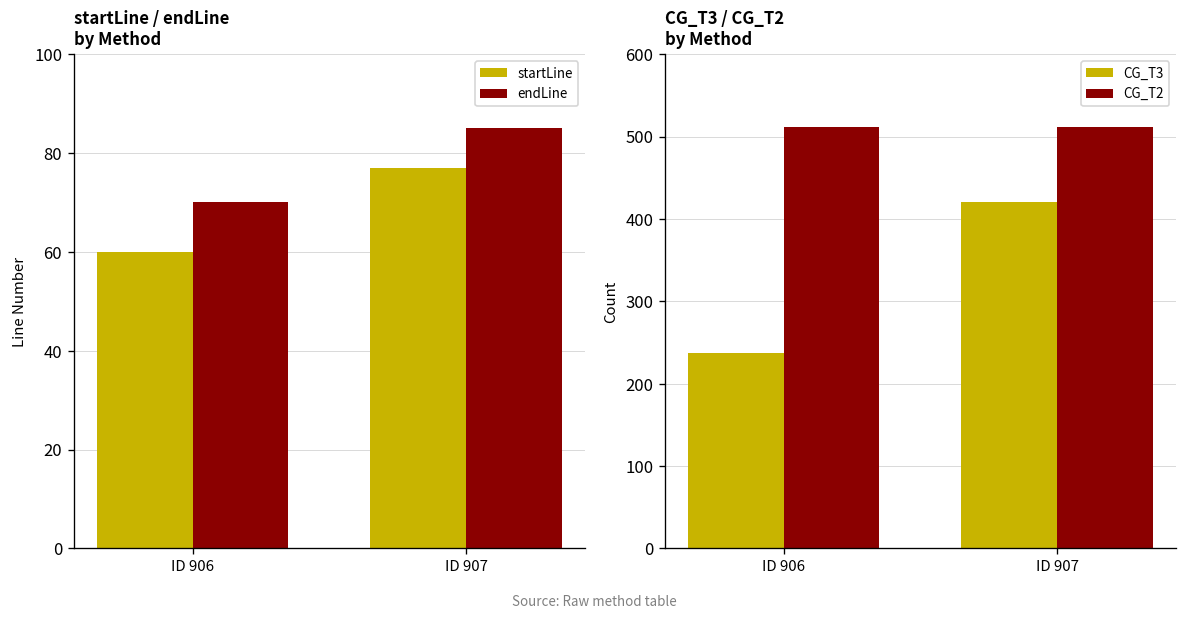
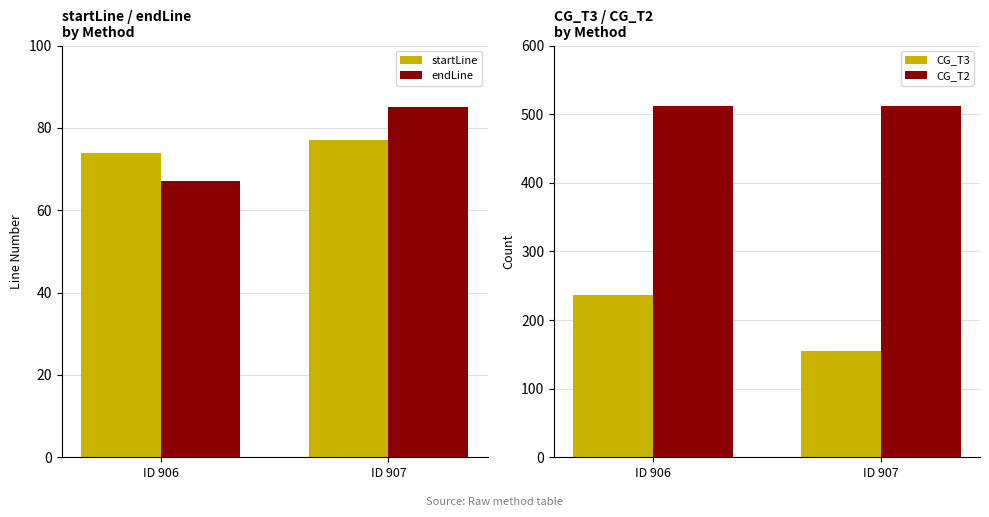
startLine / endLine by Method, startLine, ID 906: 60 -> 74
startLine / endLine by Method, endLine, ID 906: 70 -> 67
CG_T3 / CG_T2 by Method, CG_T3, ID 907: 420 -> 160
